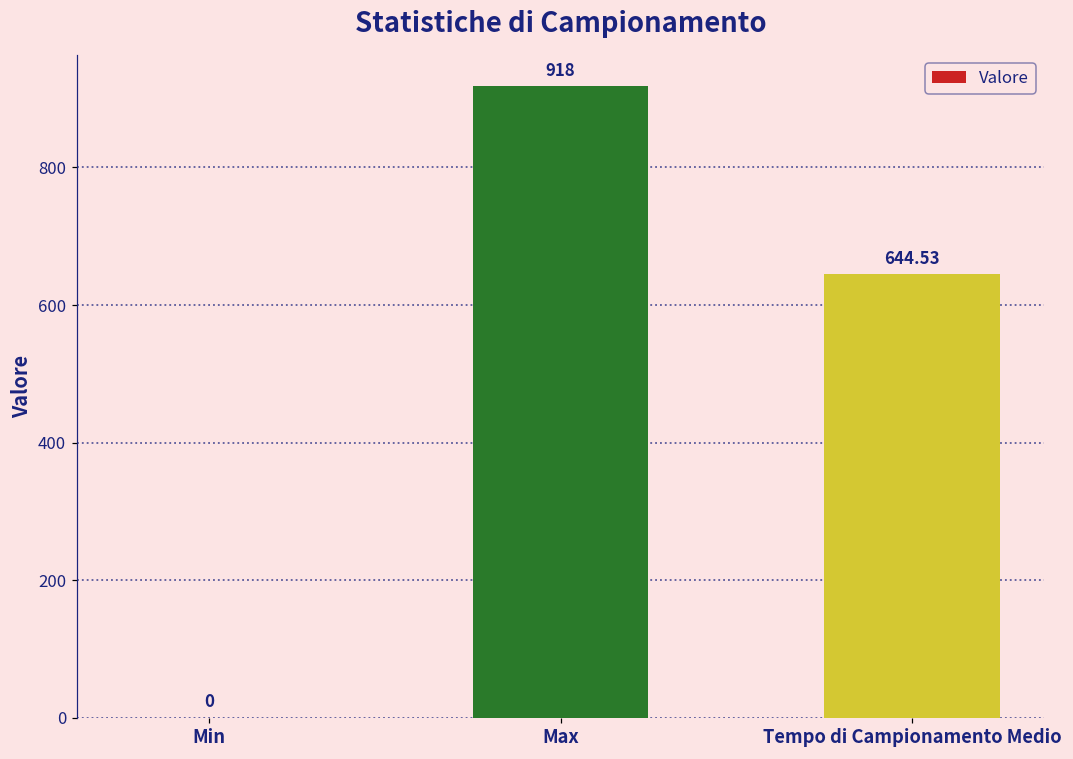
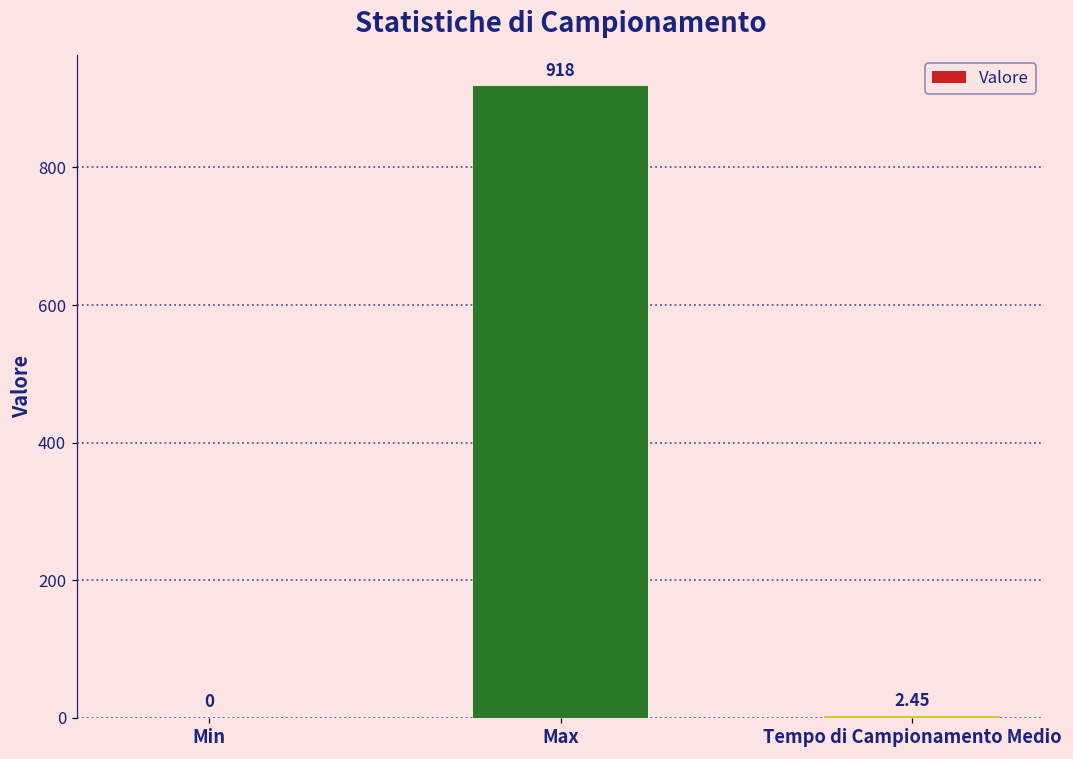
Tempo di Campionamento Medio: 644.53 -> 2.45
